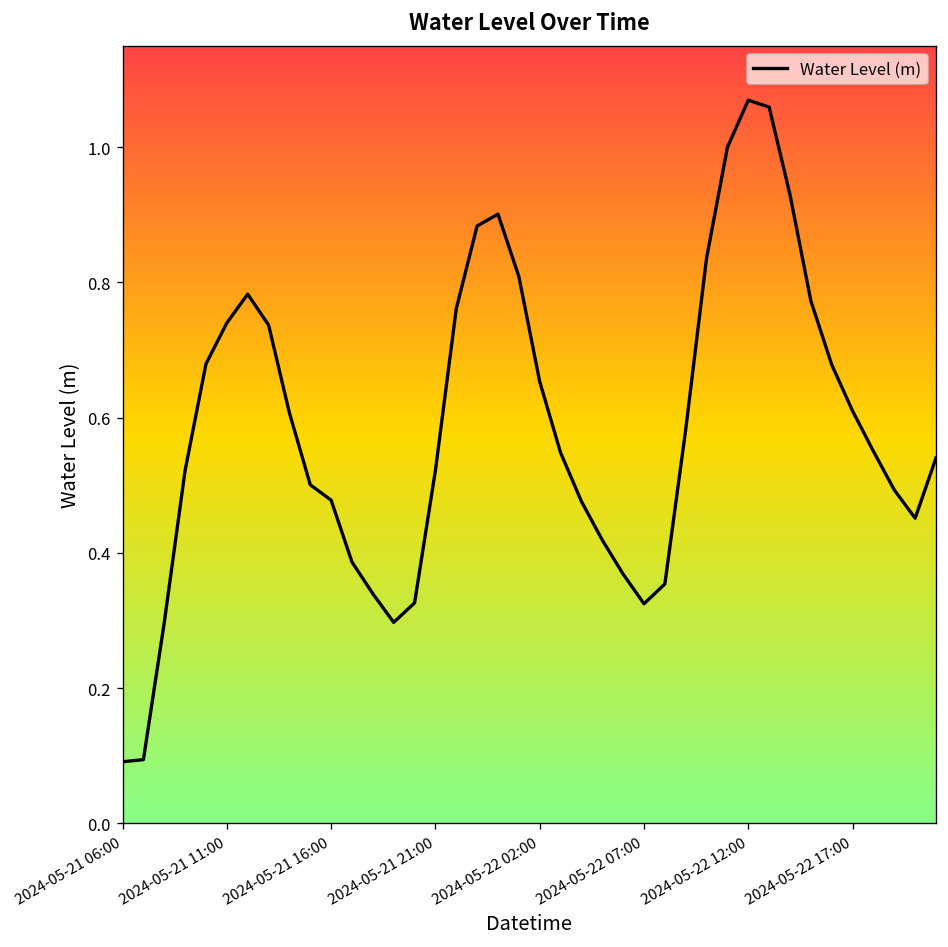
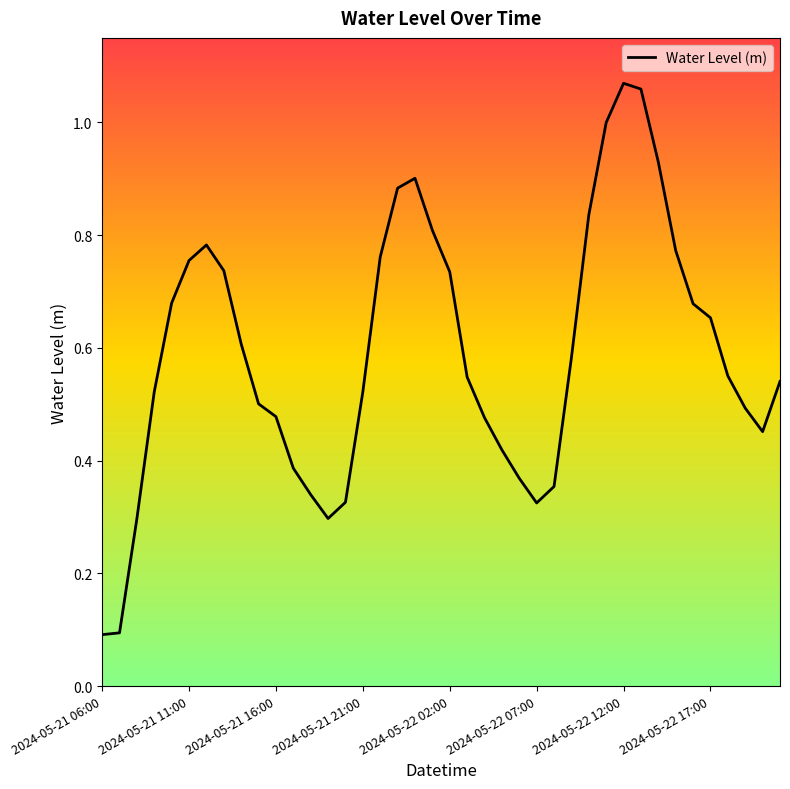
2024-05-21 11:00: 0.74 -> 0.76
2024-05-22 02:00: 0.65 -> 0.73
2024-05-22 17:00: 0.61 -> 0.65
